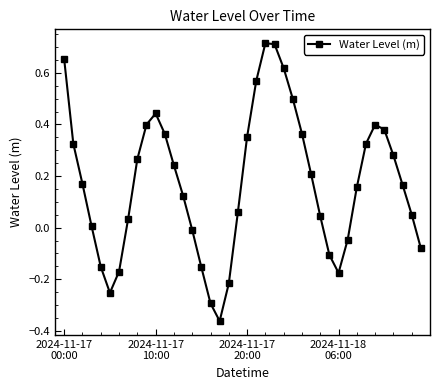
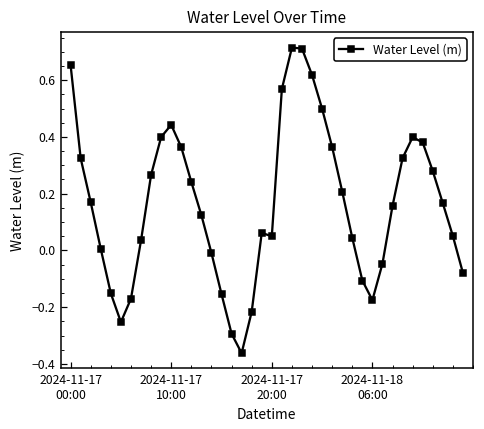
2024-11-17 20:00: 0.35 -> 0.05
